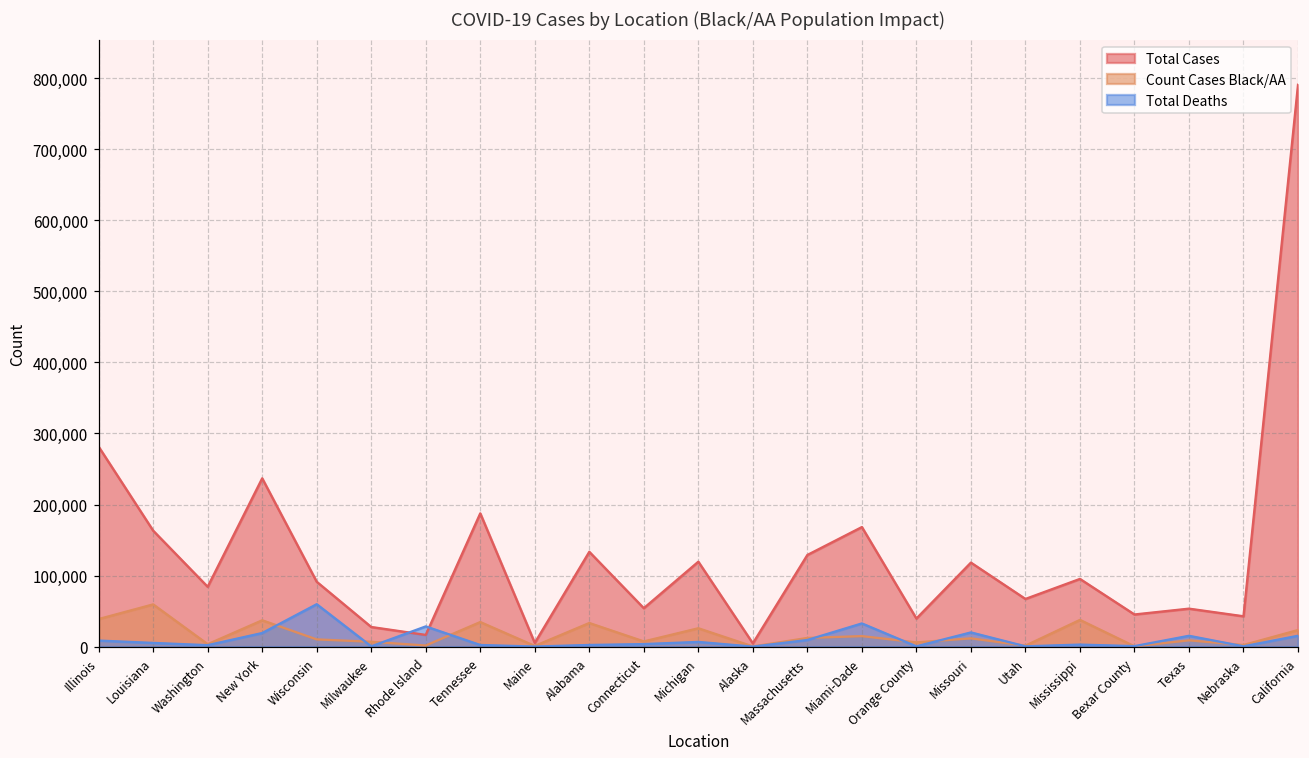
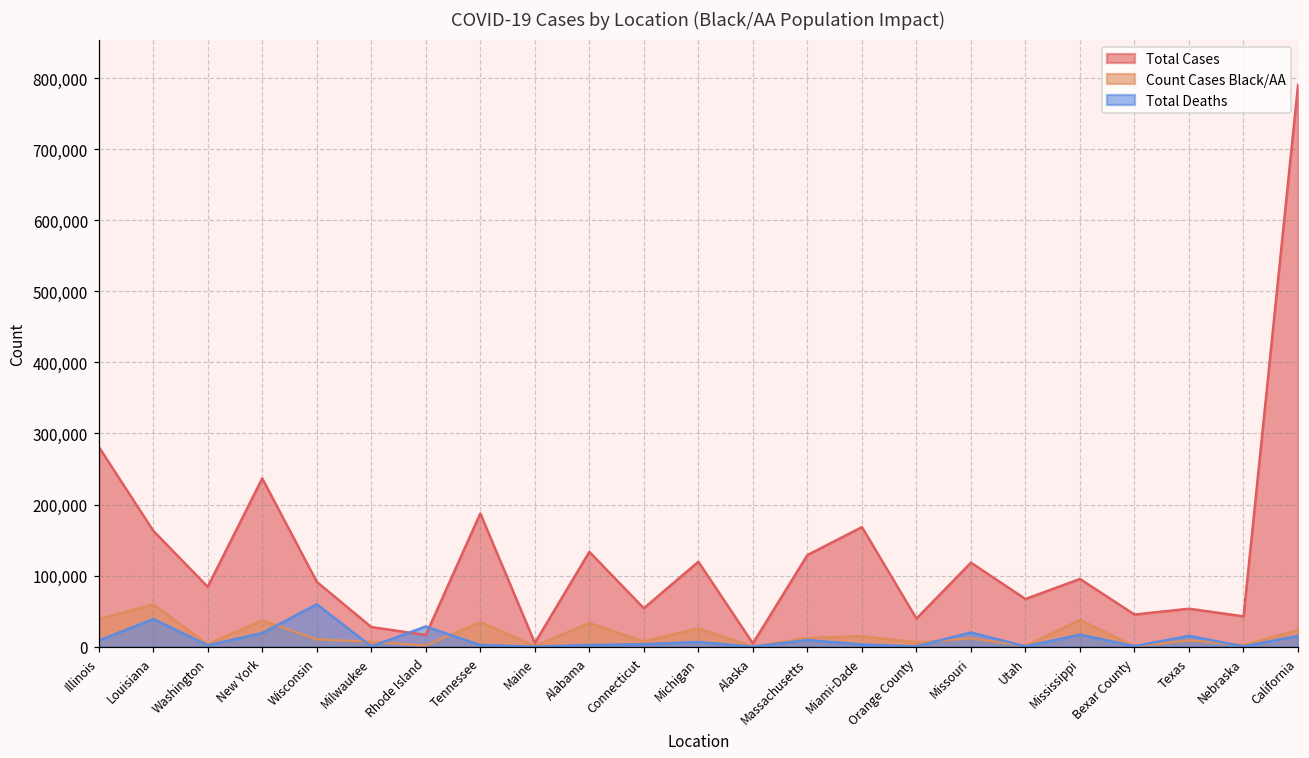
Total Deaths, Louisiana: 10,000 -> 40,000
Total Deaths, Miami-Dade: 30,000 -> 0
Total Deaths, Mississippi: 0 -> 20,000
